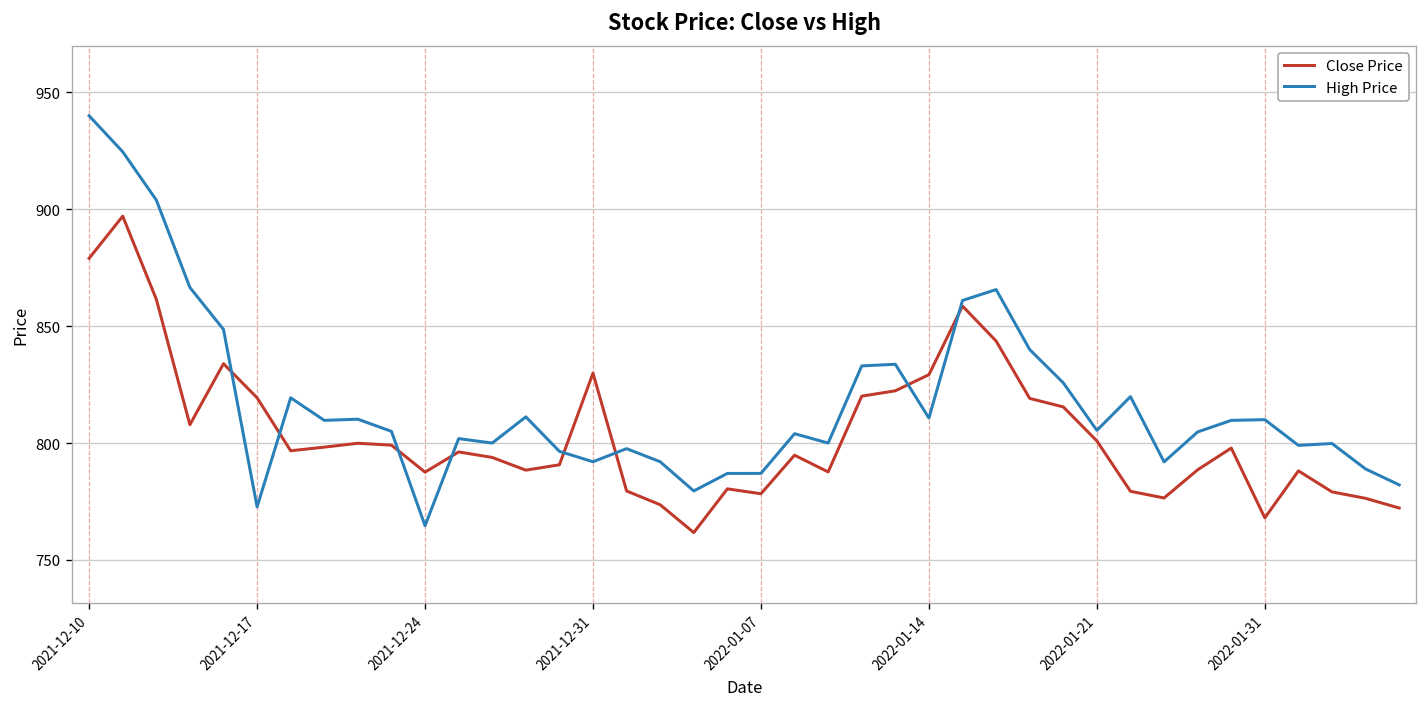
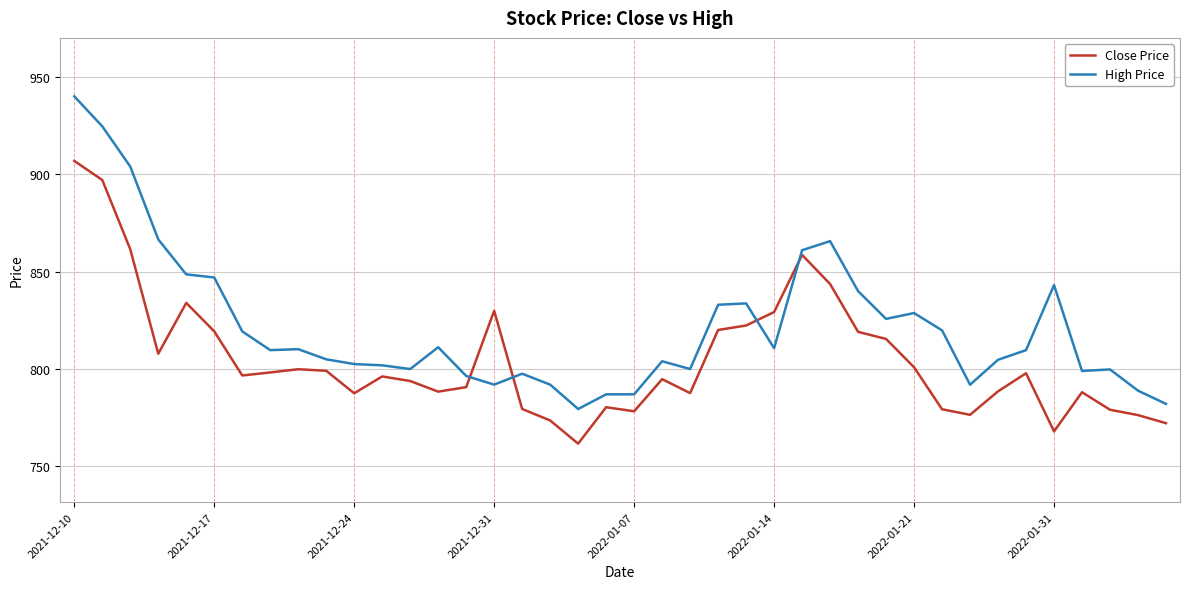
Close Price, 2021-12-10: 879 -> 907
High Price, 2021-12-17: 773 -> 847
High Price, 2021-12-24: 765 -> 803
High Price, 2022-01-21: 805 -> 829
High Price, 2022-01-31: 810 -> 843
